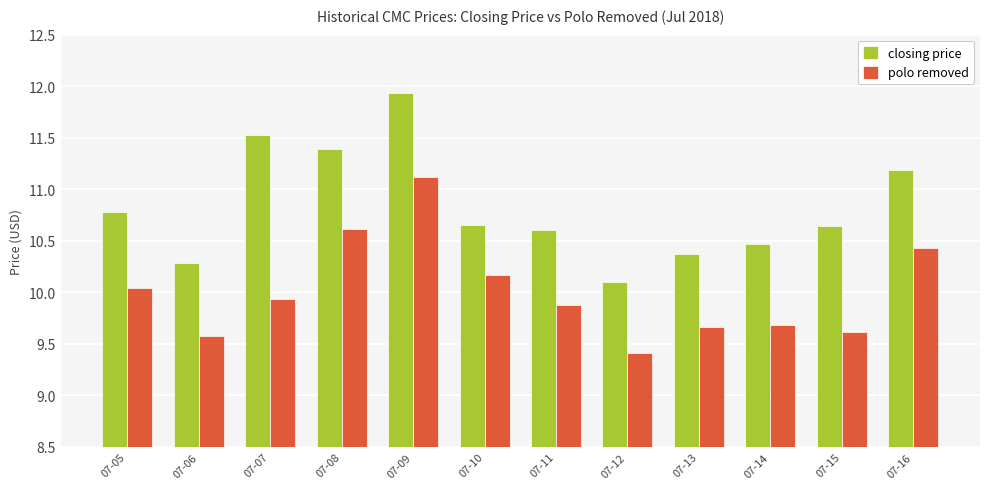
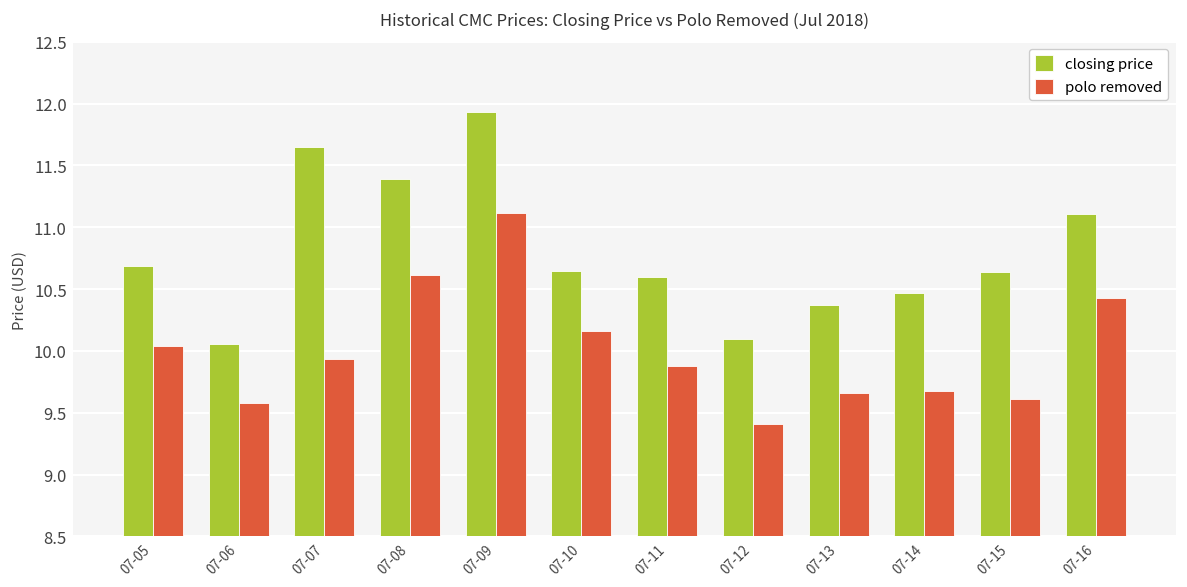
closing price, 07-05: 10.78 -> 10.69
closing price, 07-06: 10.28 -> 10.06
closing price, 07-07: 11.53 -> 11.65
closing price, 07-16: 11.19 -> 11.11
